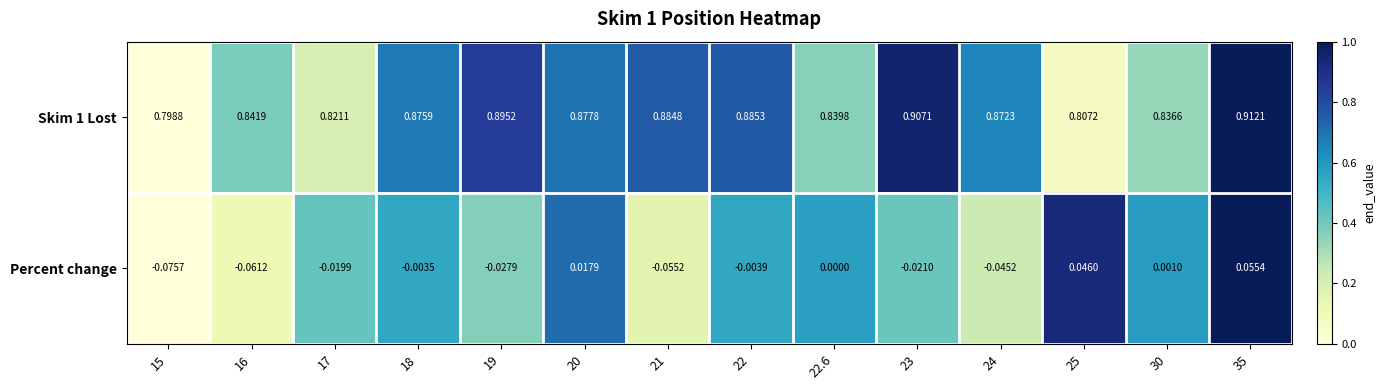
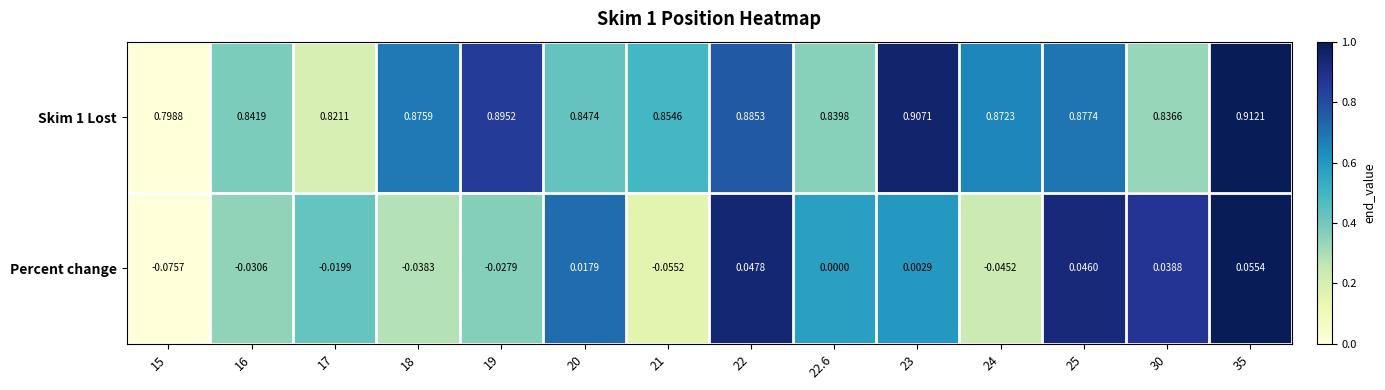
Skim 1 Lost, 20: 0.8778 -> 0.8474
Skim 1 Lost, 21: 0.8848 -> 0.8546
Skim 1 Lost, 25: 0.8072 -> 0.8774
Percent change, 16: -0.0612 -> -0.0306
Percent change, 18: -0.0035 -> -0.0383
Percent change, 22: -0.0039 -> 0.0478
Percent change, 23: -0.0210 -> 0.0029
Percent change, 30: 0.0010 -> 0.0388
